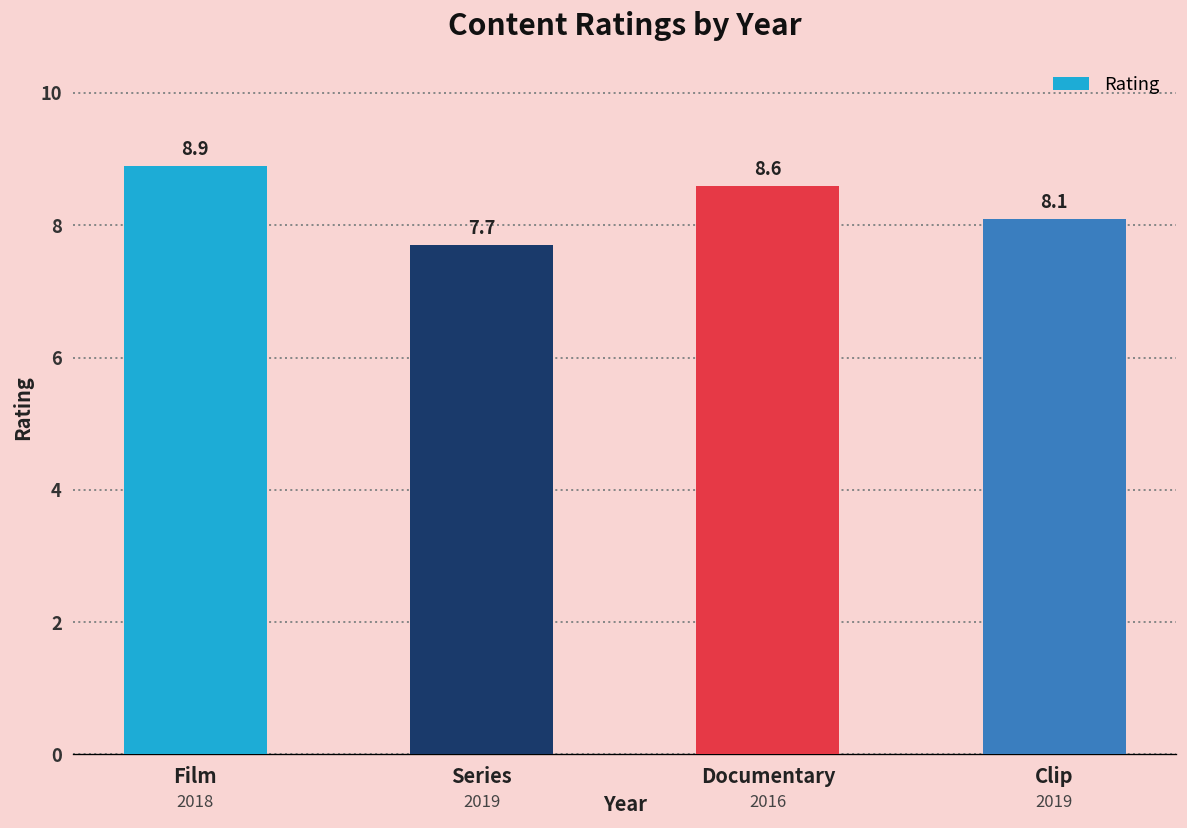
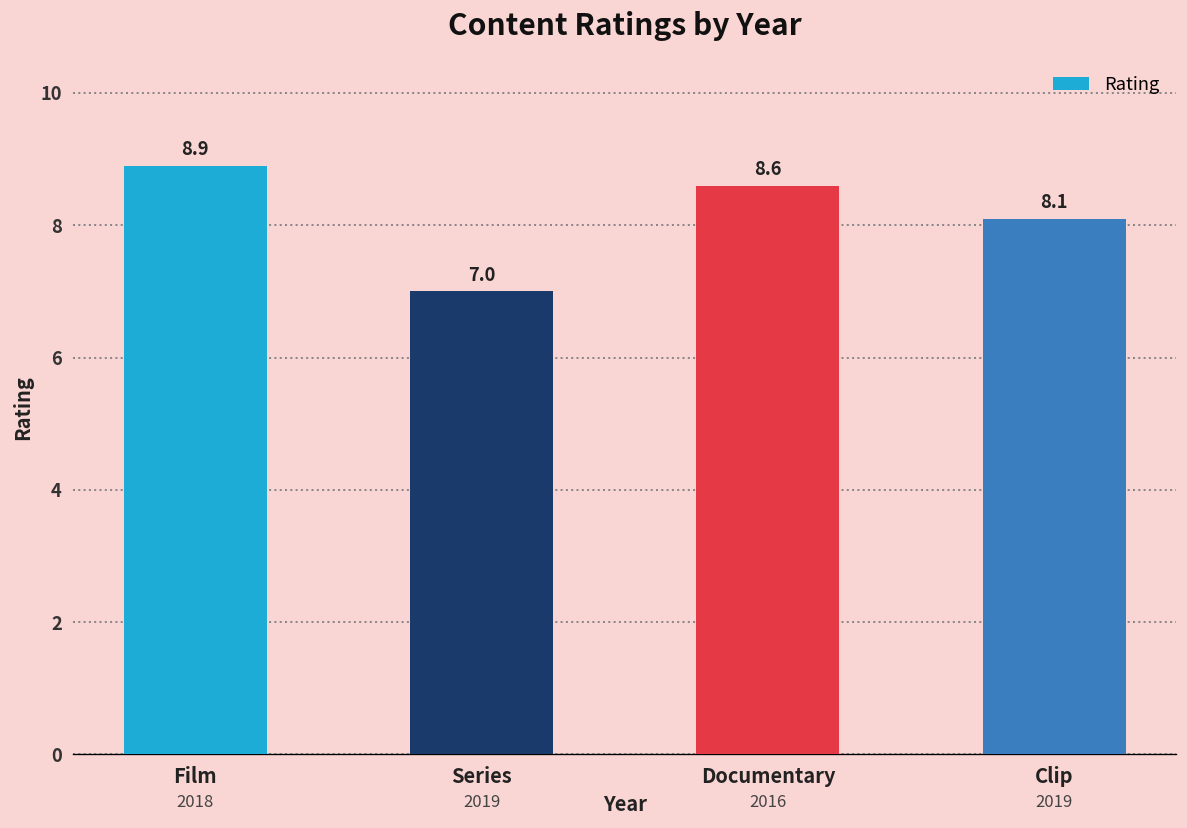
Series: 7.7 -> 7.0
